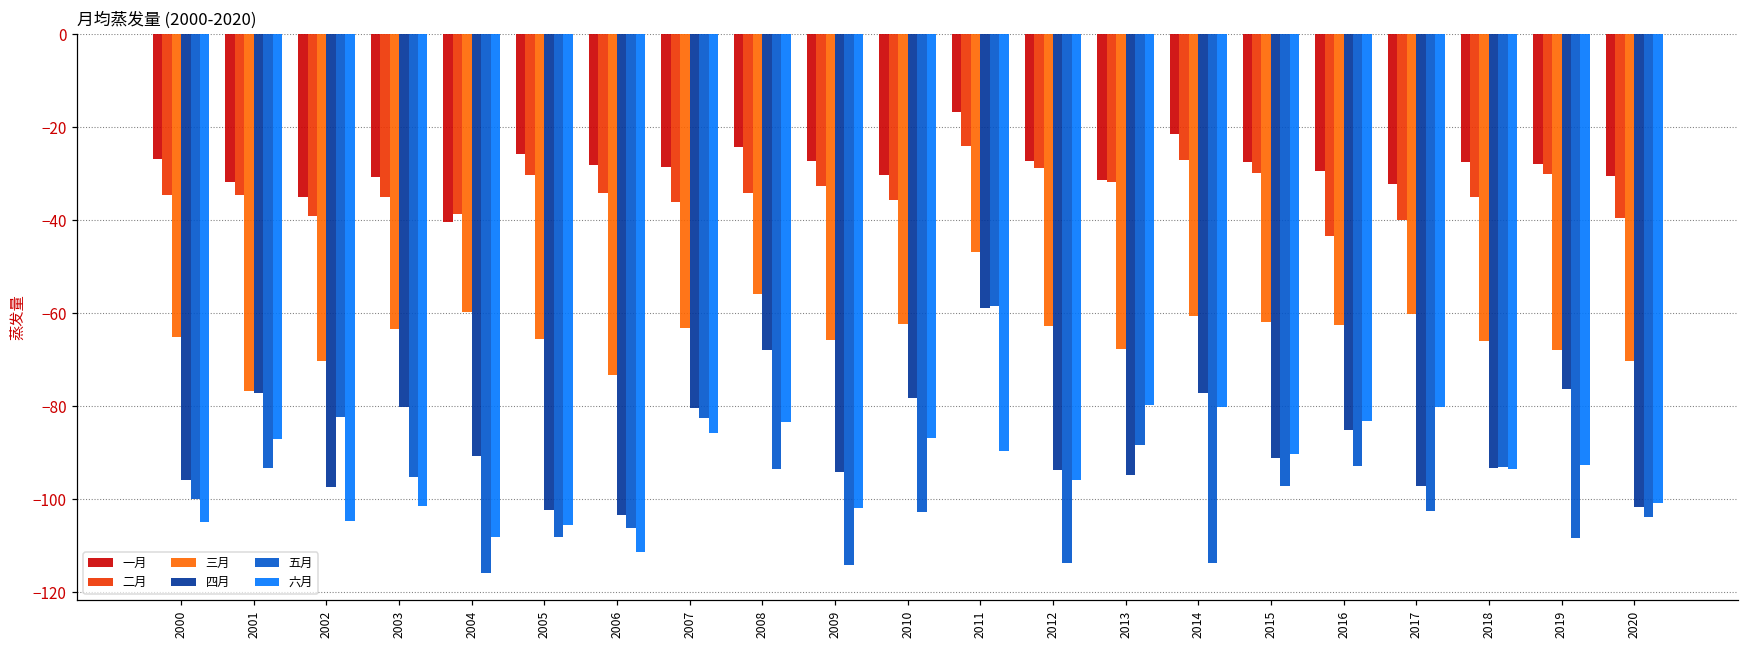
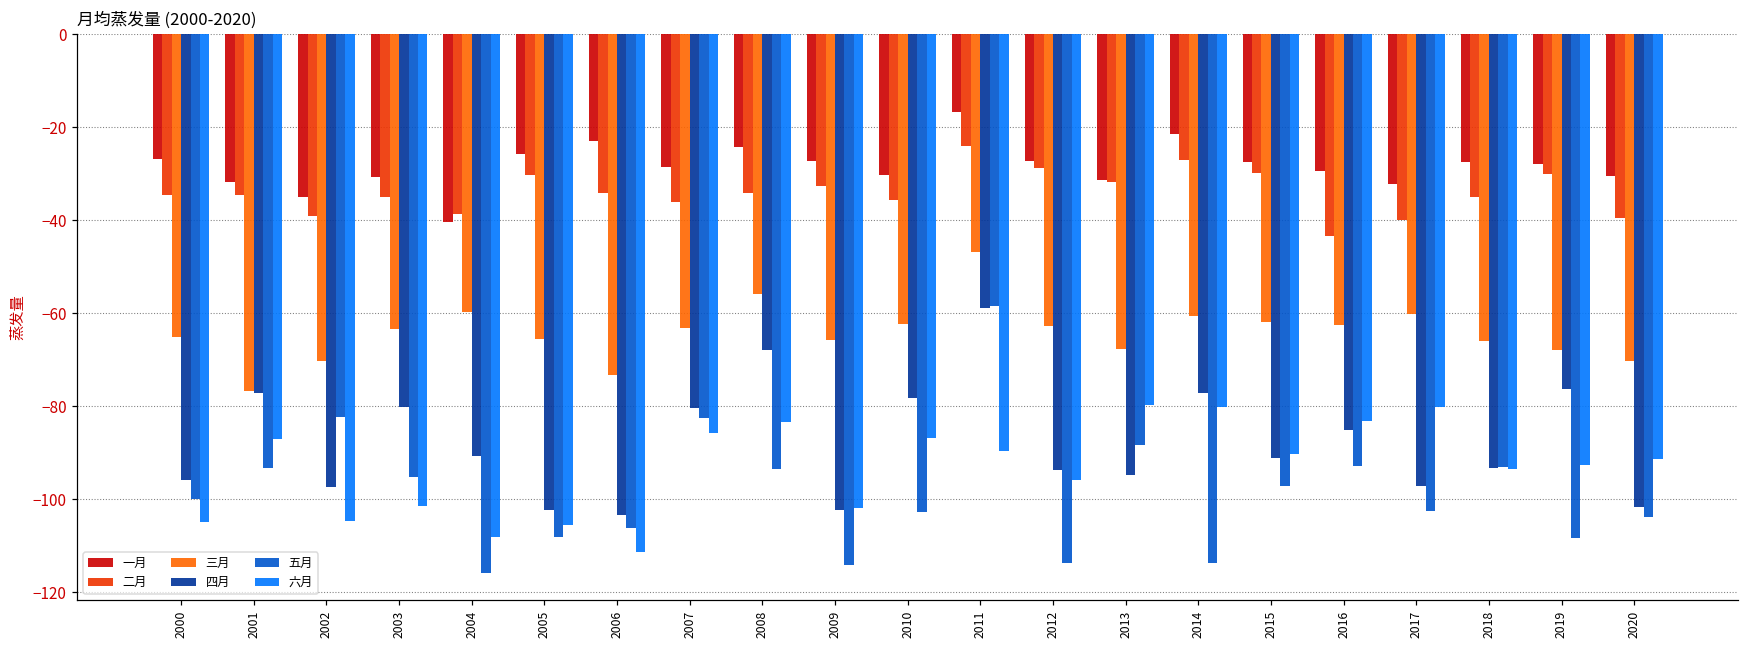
一月, 2006: -28 -> -23
四月, 2009: -94 -> -102
六月, 2020: -101 -> -91
